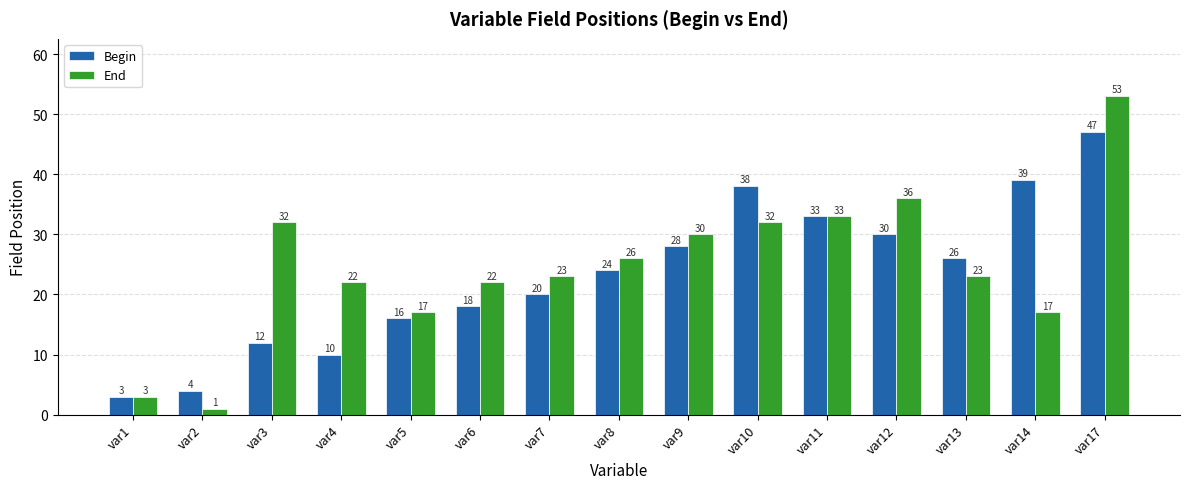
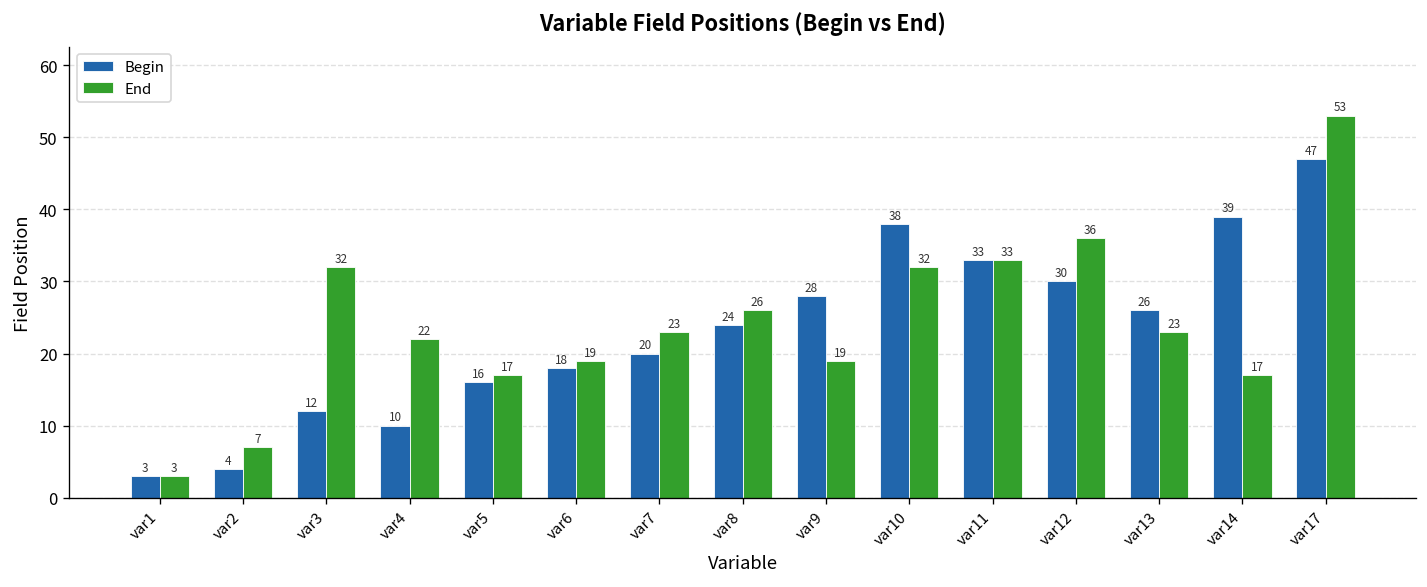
End, var2: 1 -> 7
End, var6: 22 -> 19
End, var9: 30 -> 19
